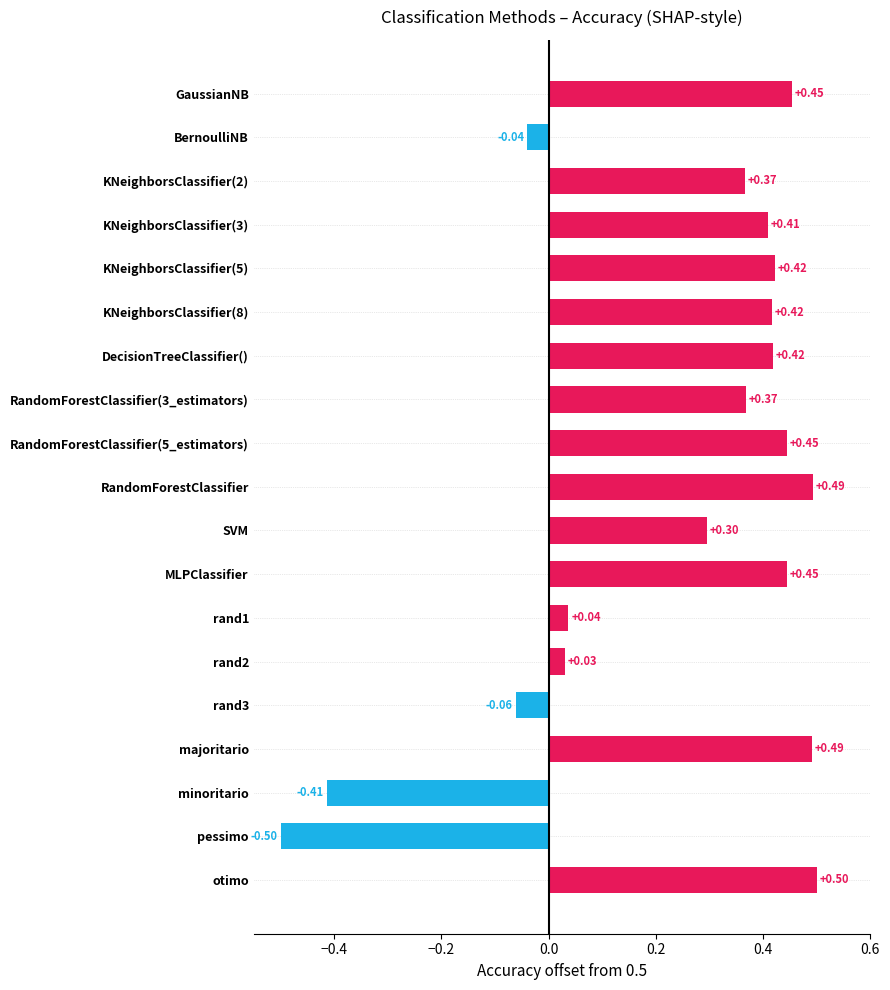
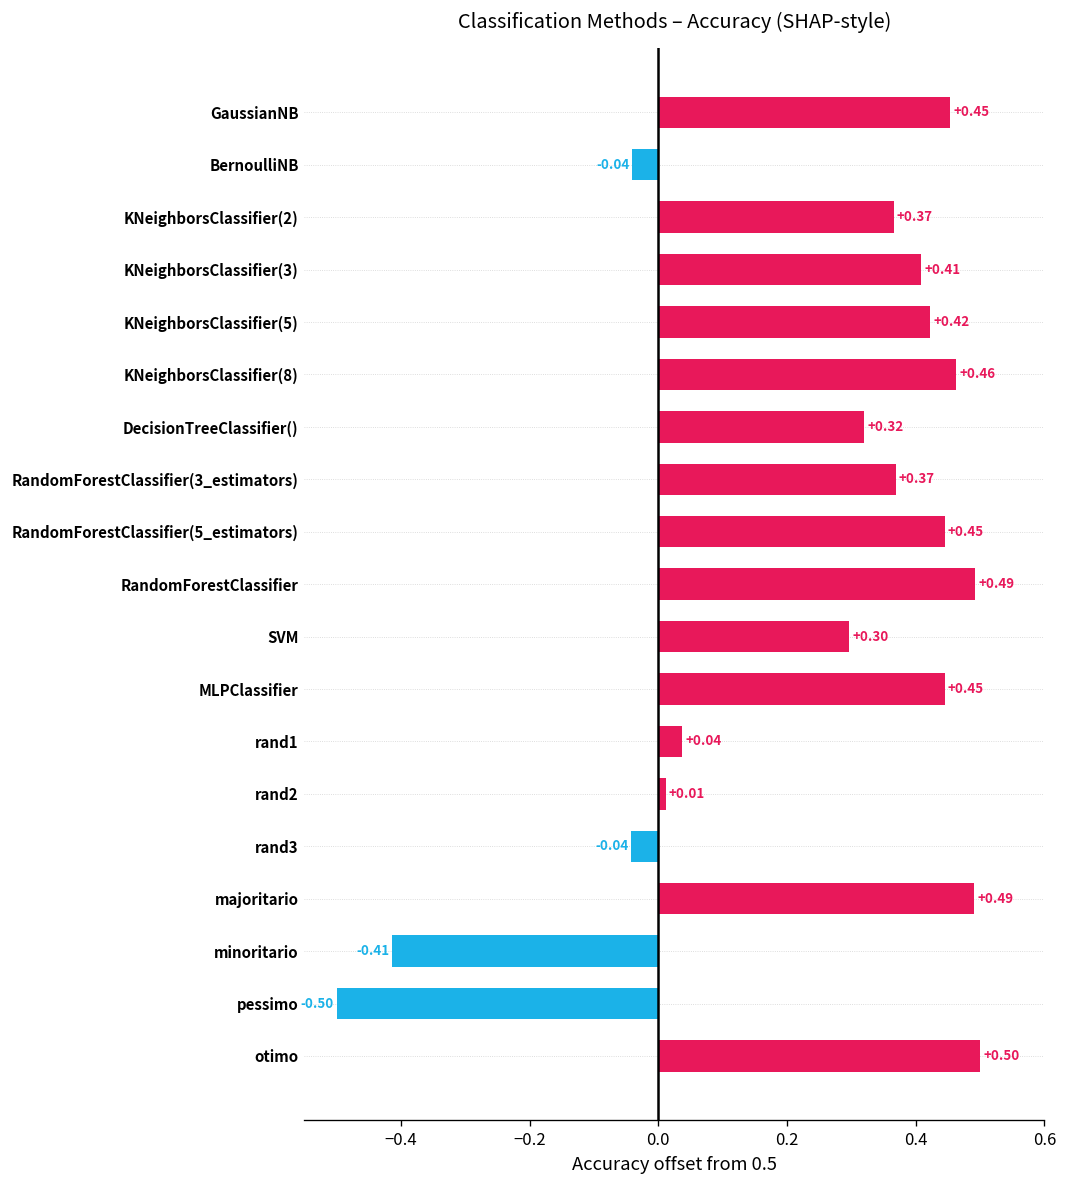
KNeighborsClassifier(8): +0.42 -> +0.46
DecisionTreeClassifier(): +0.42 -> +0.32
rand2: +0.03 -> +0.01
rand3: -0.06 -> -0.04
